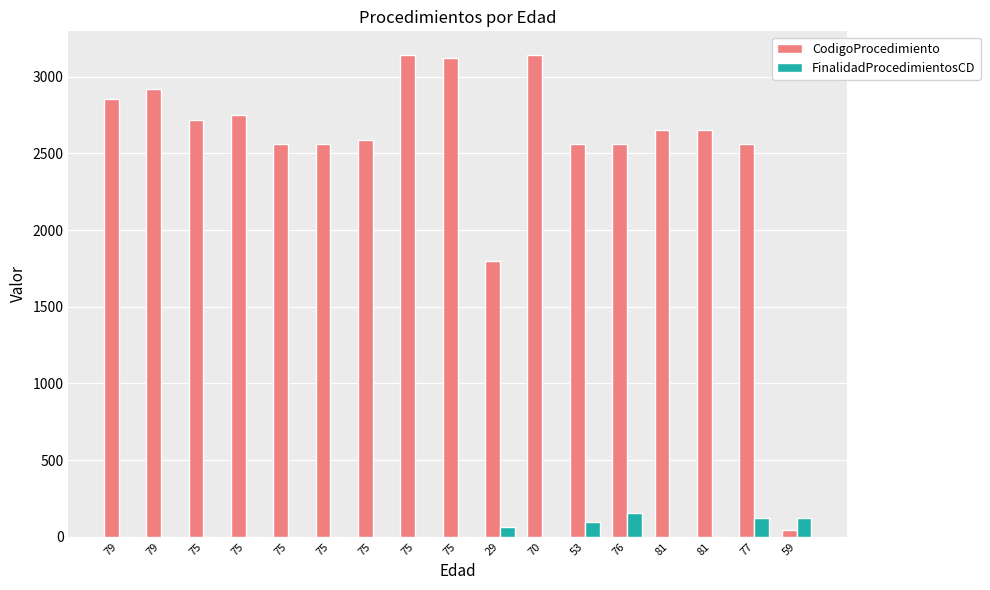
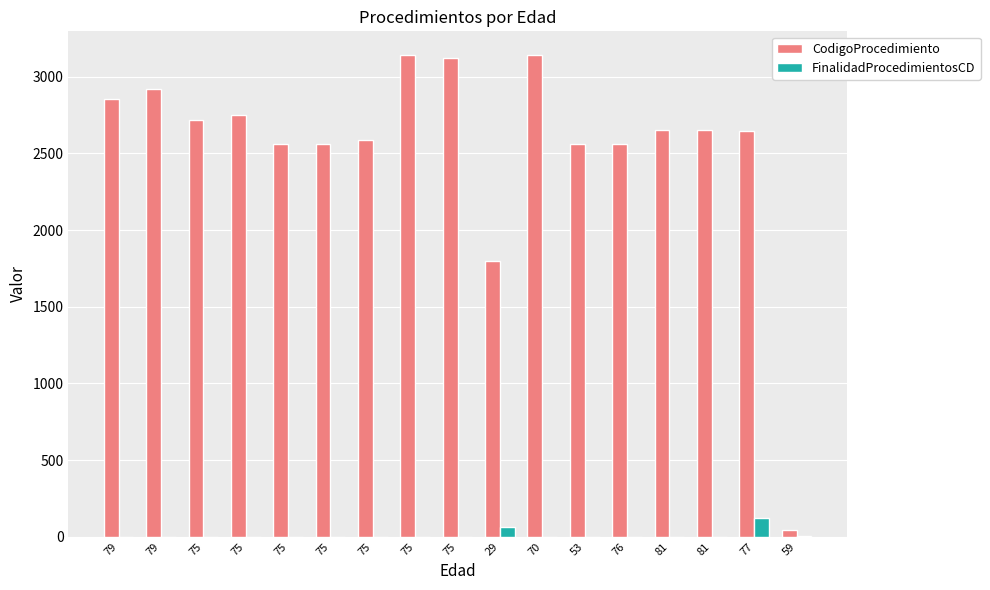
FinalidadProcedimientosCD, 53: 100 -> 0
FinalidadProcedimientosCD, 76: 160 -> 0
CodigoProcedimiento, 77: 2560 -> 2640
FinalidadProcedimientosCD, 59: 120 -> 0
